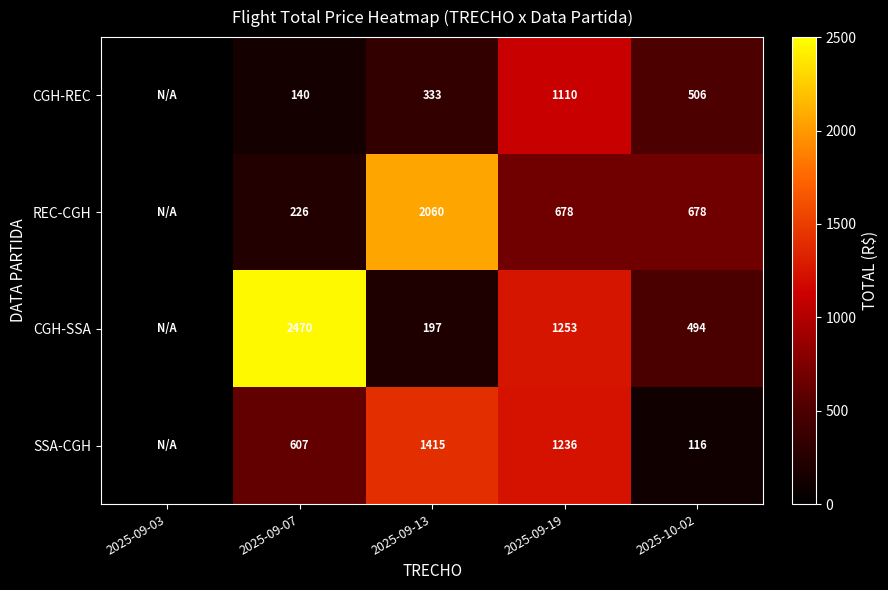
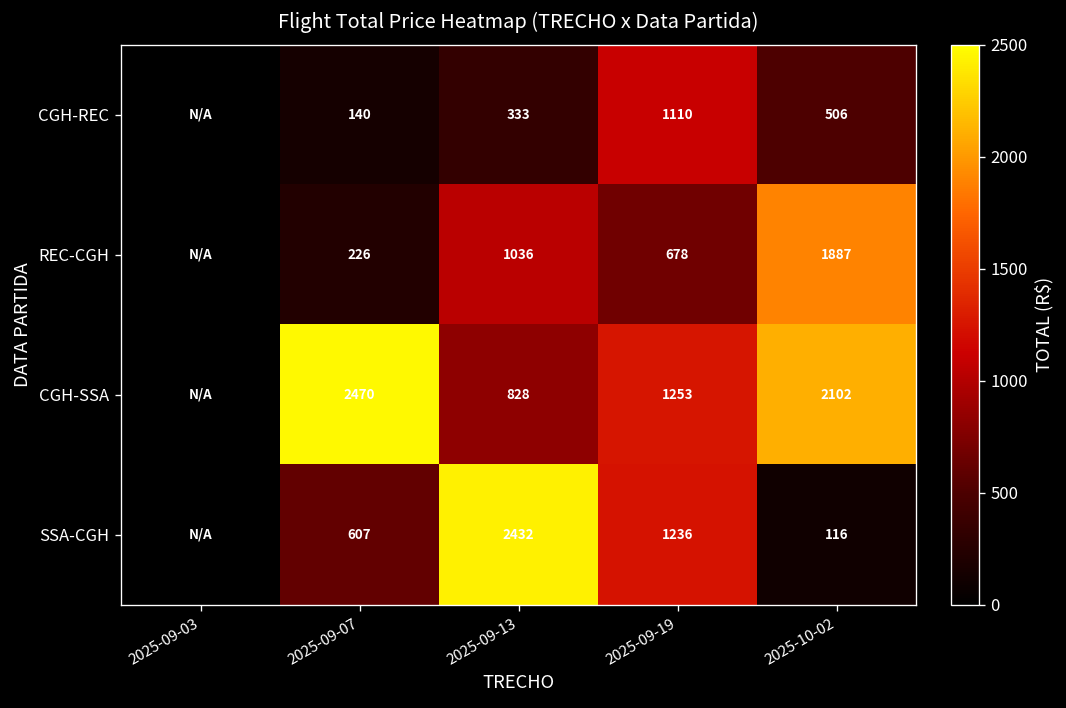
REC-CGH, 2025-09-13: 2060 -> 1036
REC-CGH, 2025-10-02: 678 -> 1887
CGH-SSA, 2025-09-13: 197 -> 828
CGH-SSA, 2025-10-02: 494 -> 2102
SSA-CGH, 2025-09-13: 1415 -> 2432
